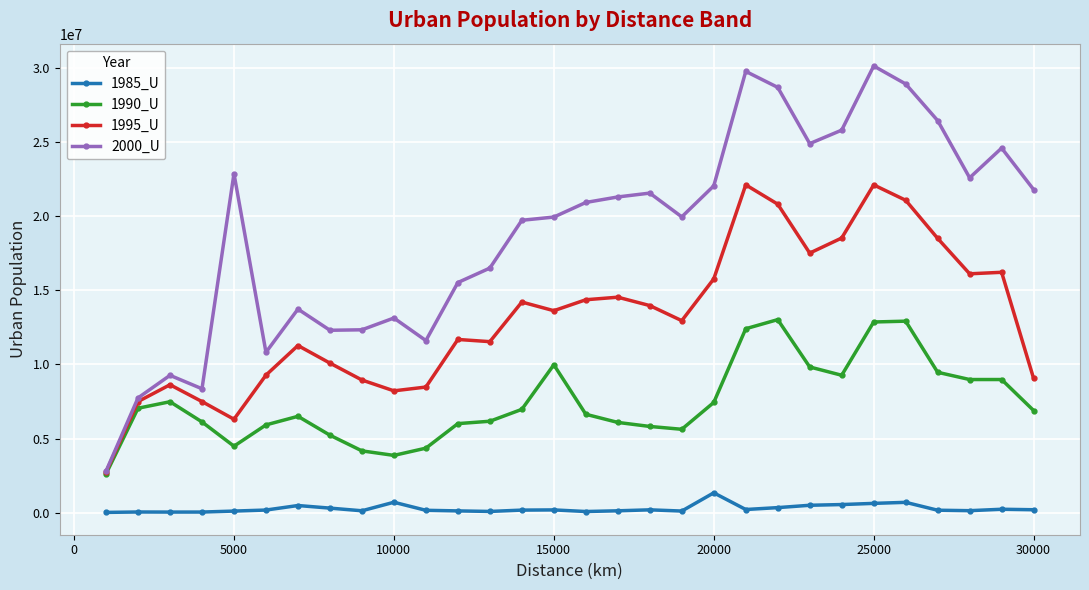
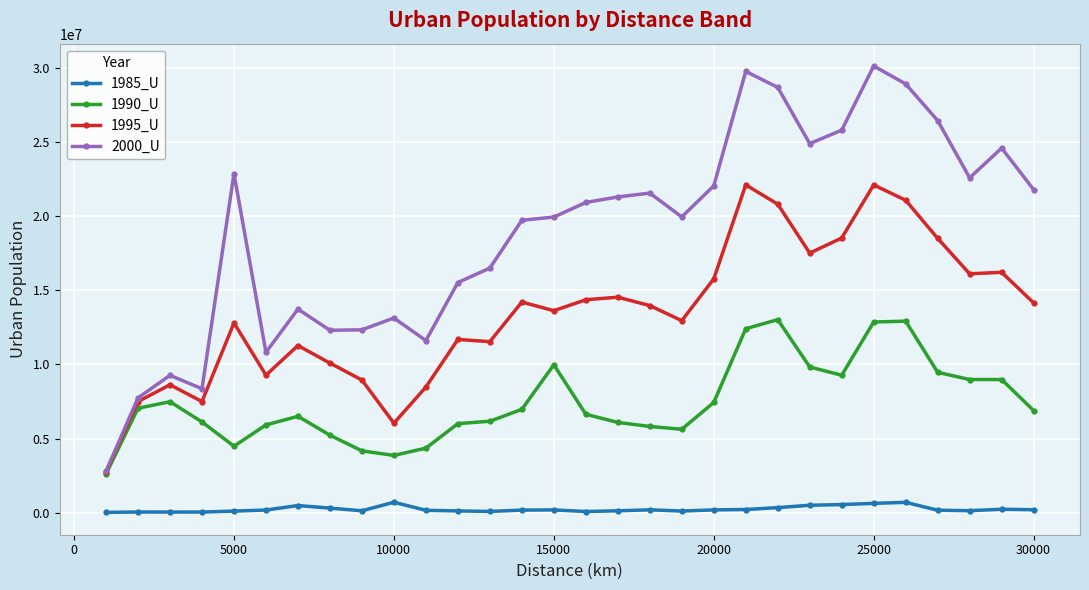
1995_U, 5000: 6300000 -> 12800000
1995_U, 10000: 8200000 -> 6000000
1985_U, 20000: 1300000 -> 200000
1995_U, 30000: 9000000 -> 14100000
